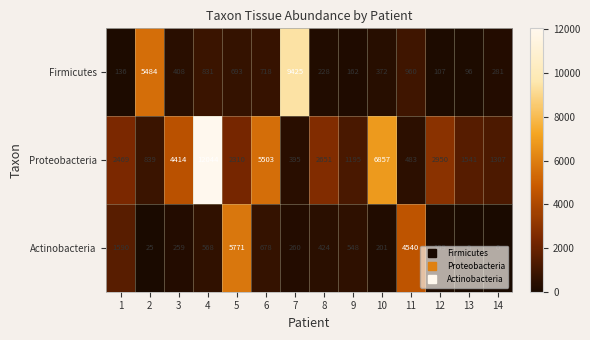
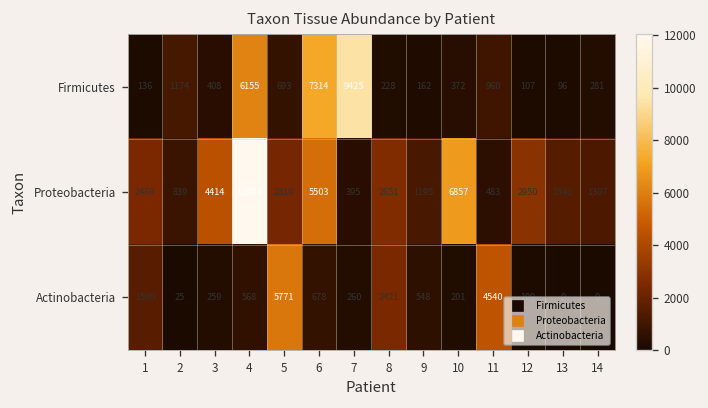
Firmicutes, 2: 5484 -> 1174
Firmicutes, 4: 831 -> 6155
Firmicutes, 6: 718 -> 7314
Actinobacteria, 8: 424 -> 2421
